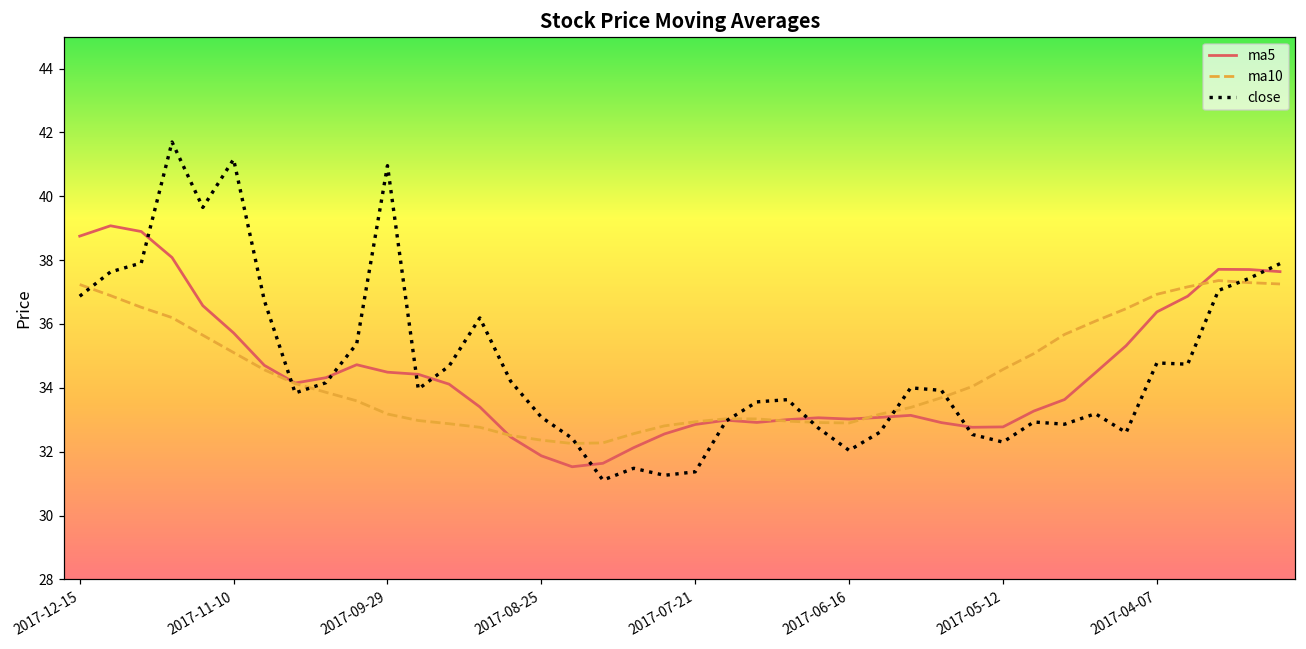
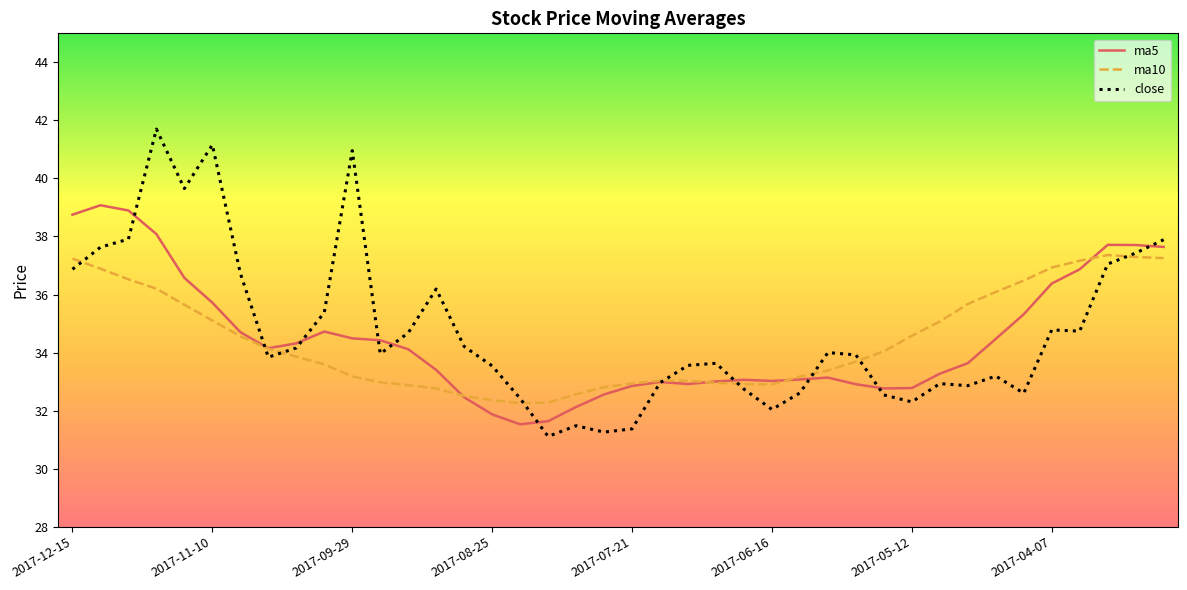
close, 2017-08-25: 33.1 -> 33.5
